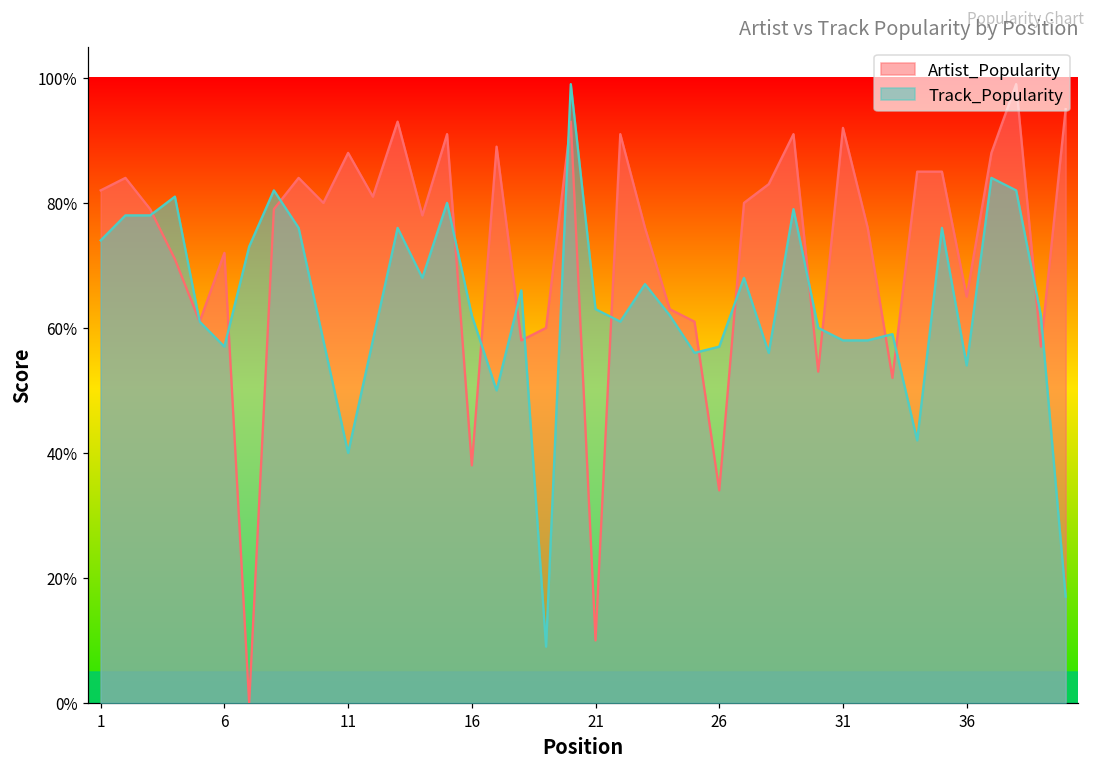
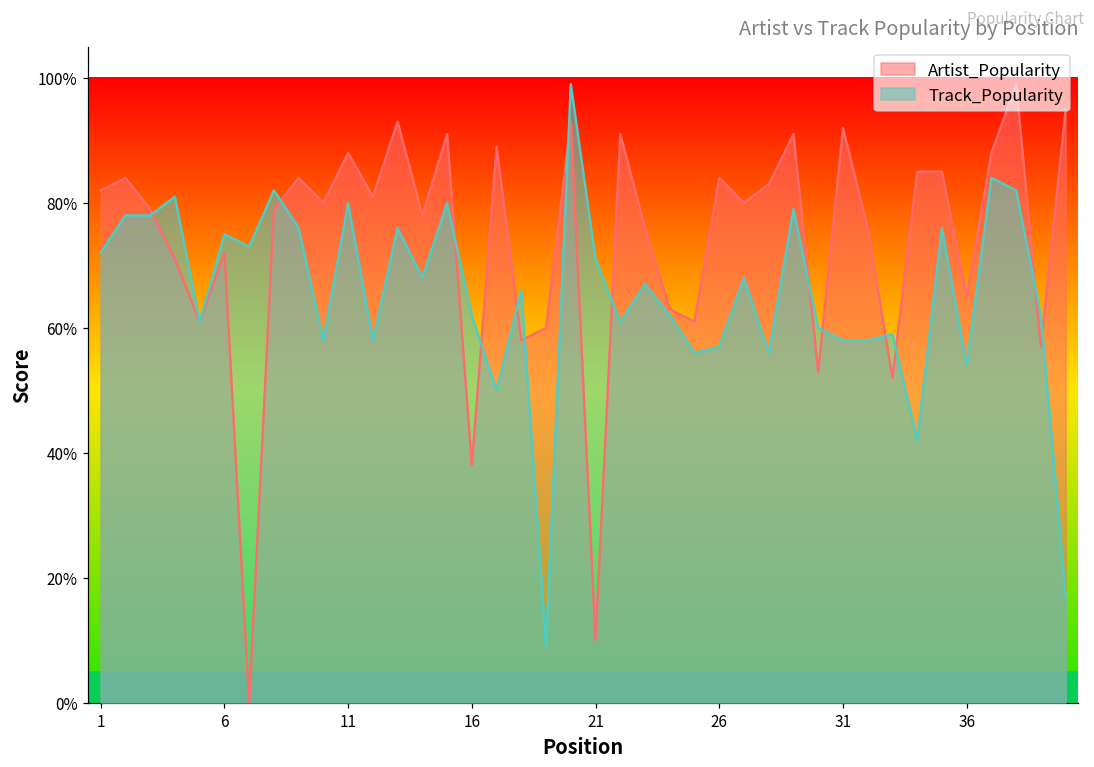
Track_Popularity, 1: 74% -> 72%
Track_Popularity, 6: 57% -> 75%
Track_Popularity, 11: 40% -> 80%
Track_Popularity, 21: 63% -> 71%
Artist_Popularity, 26: 34% -> 84%
